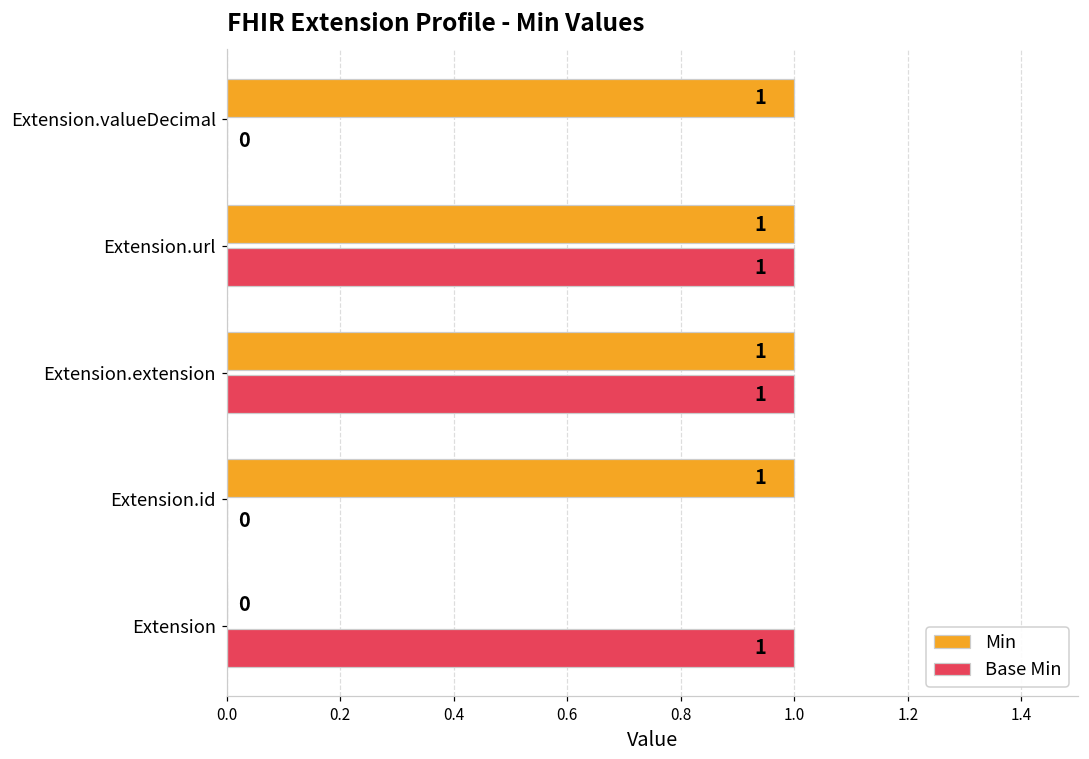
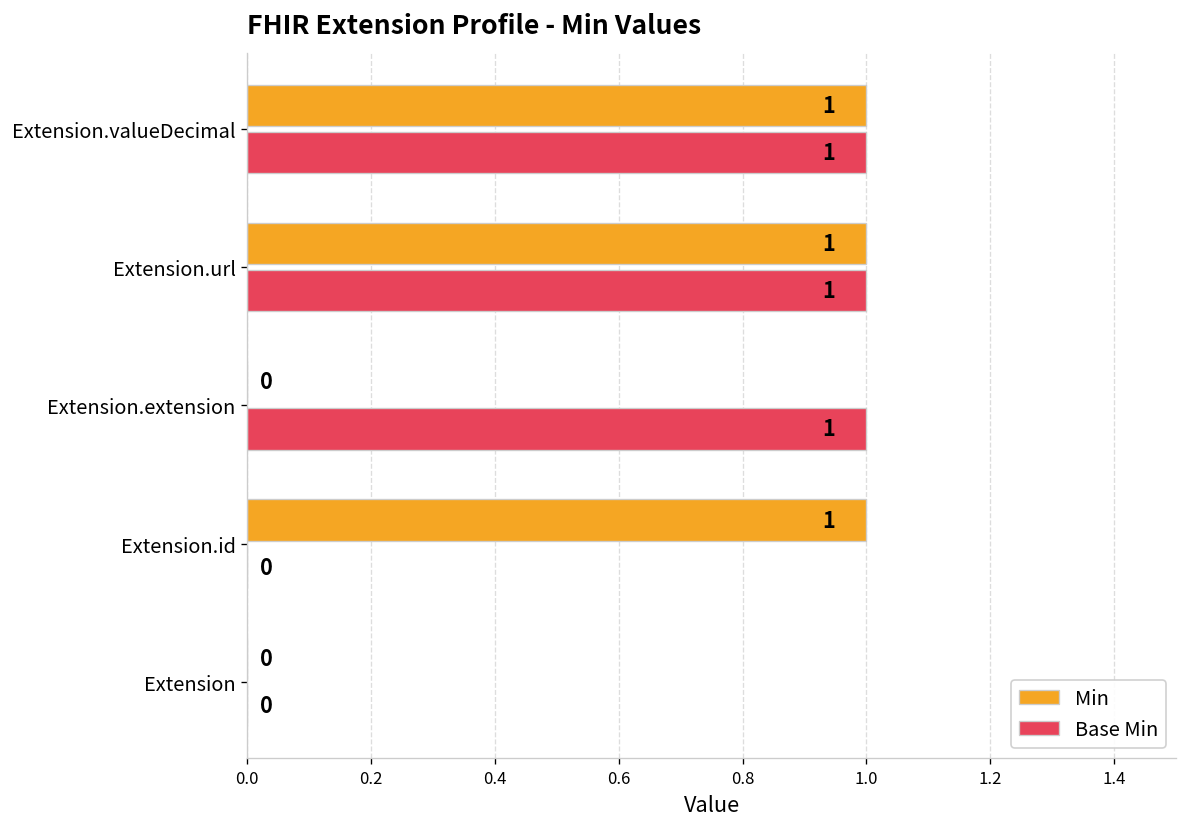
Base Min, Extension.valueDecimal: 0 -> 1
Min, Extension.extension: 1 -> 0
Base Min, Extension: 1 -> 0
